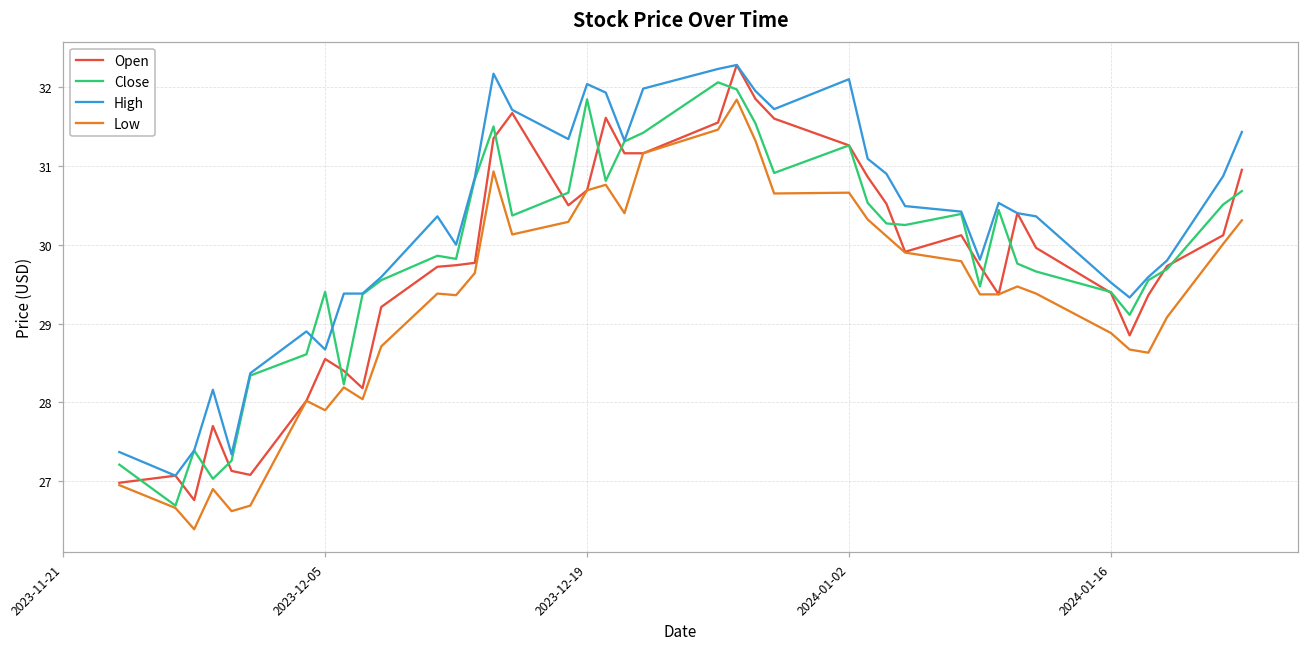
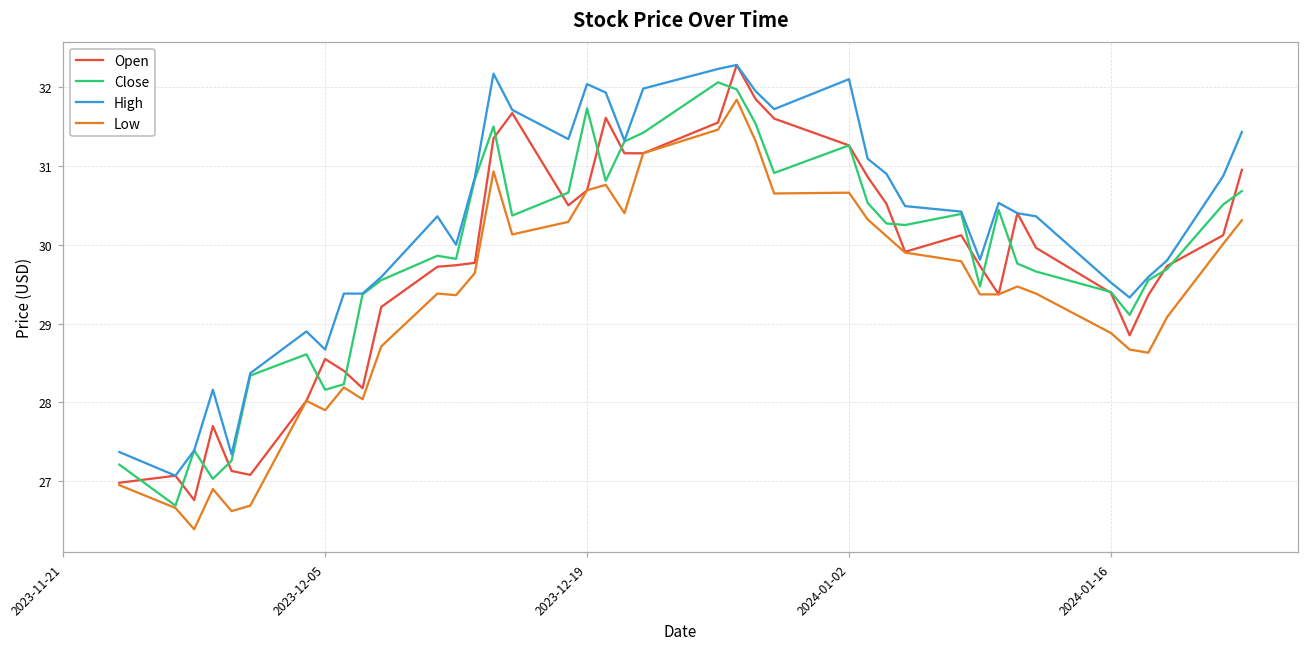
Close, 2023-12-05: 29.4 -> 28.2
Close, 2023-12-19: 31.8 -> 31.7
